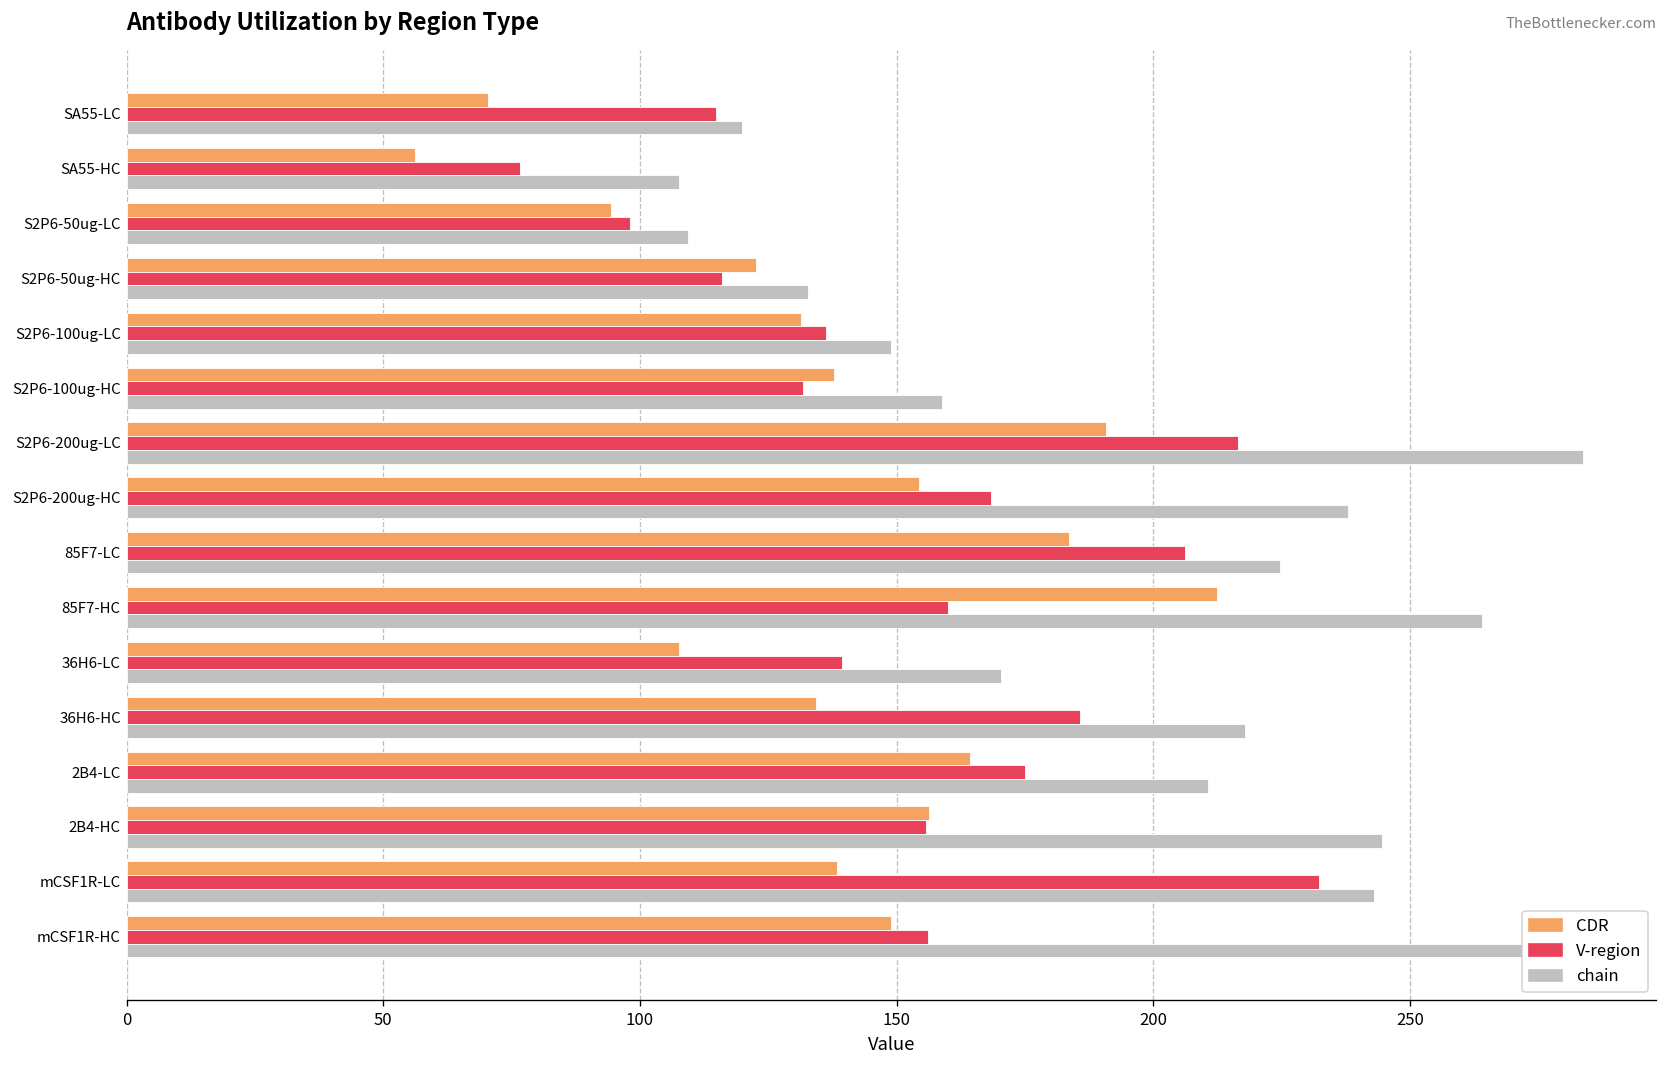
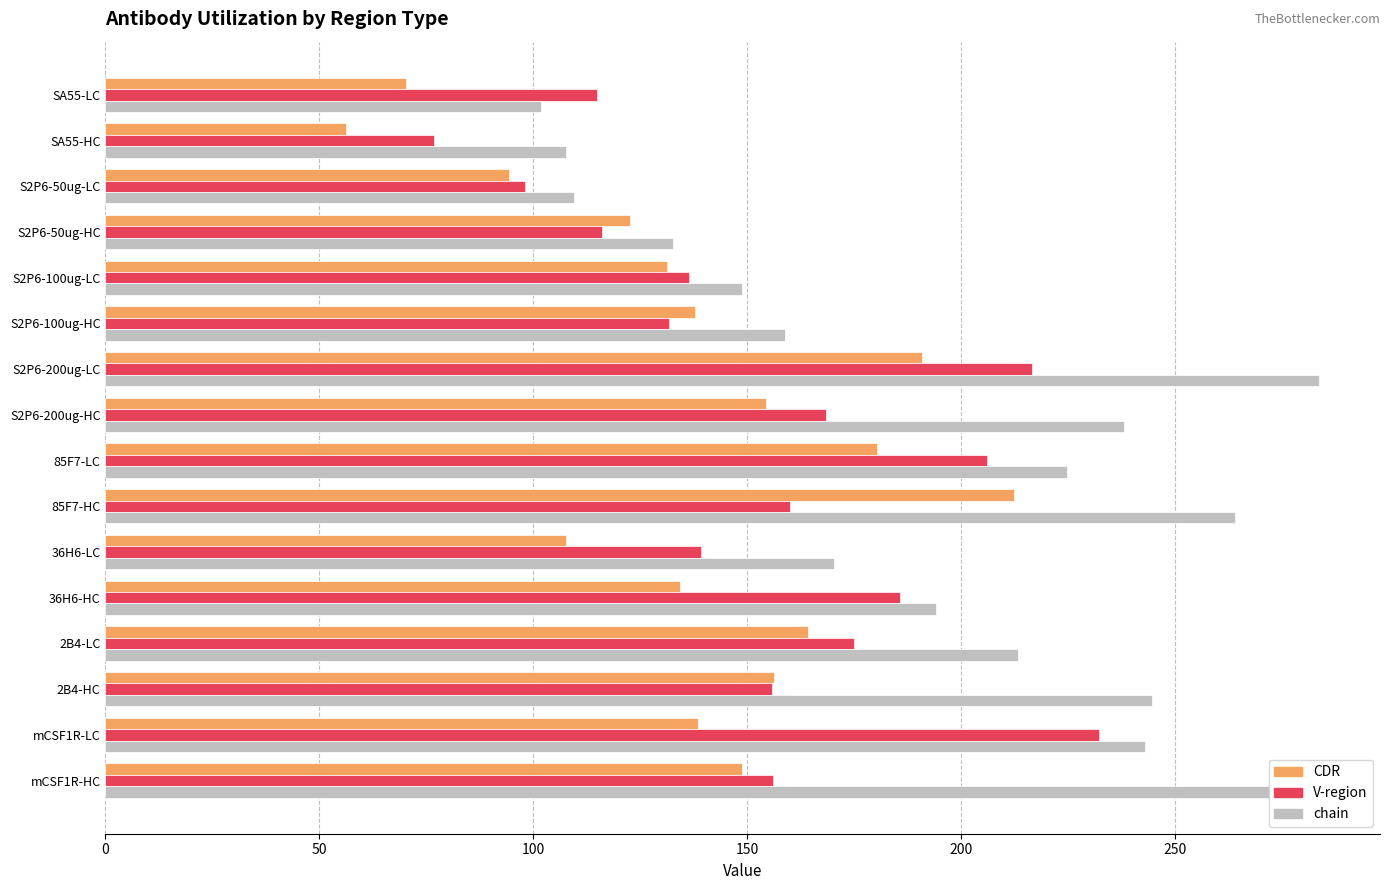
chain, SA55-LC: 120 -> 102
CDR, 85F7-LC: 184 -> 180
chain, 36H6-HC: 218 -> 194
chain, 2B4-LC: 211 -> 213
